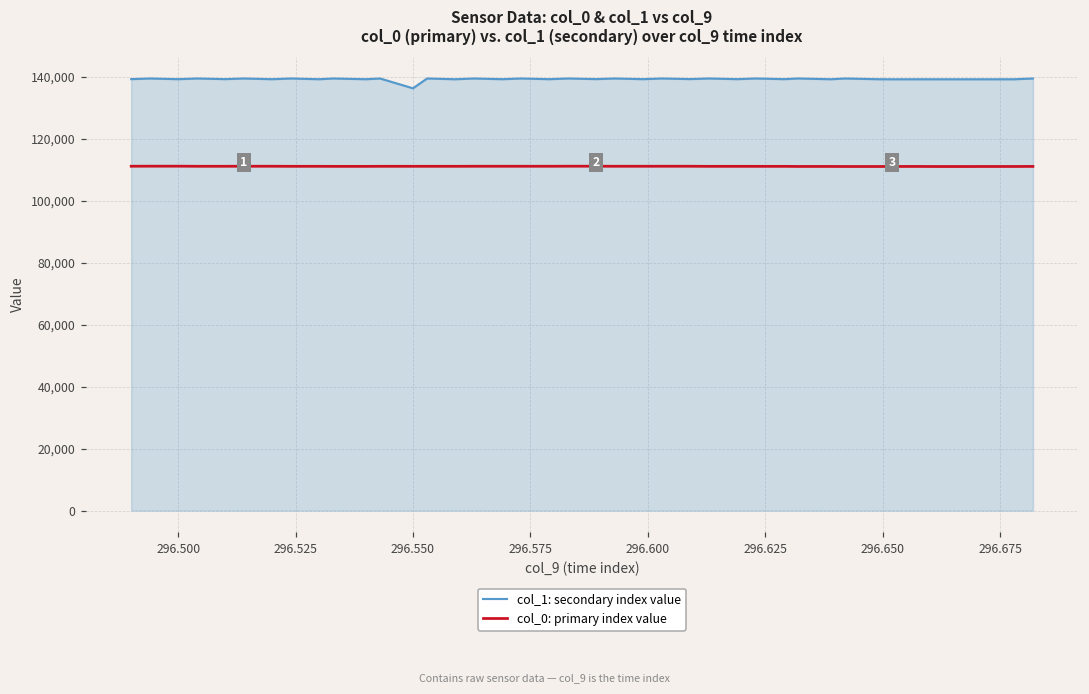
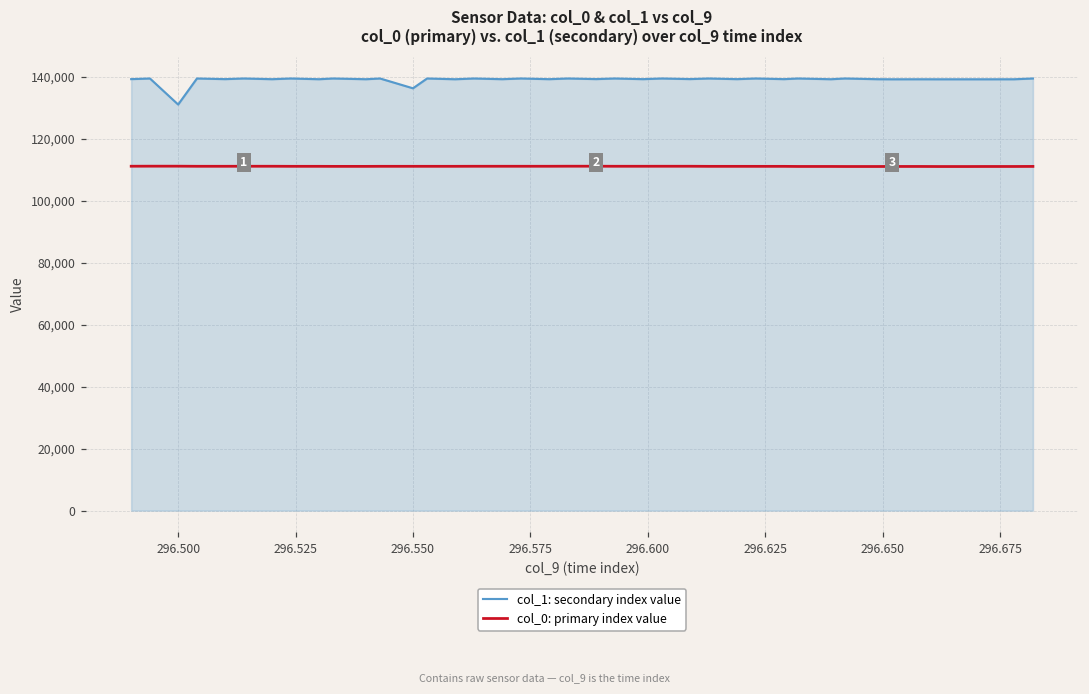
col_1: secondary index value, 296.500: 139,000 -> 131,000
